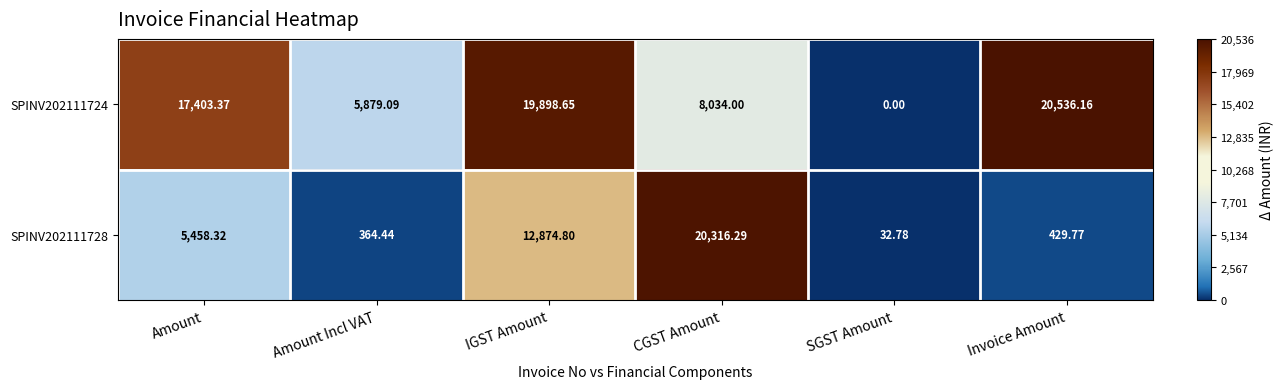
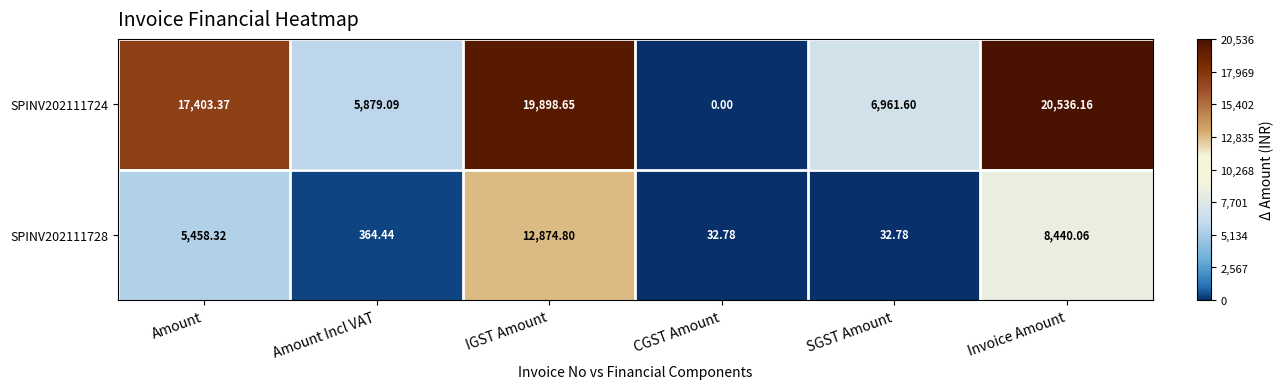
SPINV202111724, CGST Amount: 8,034.00 -> 0.00
SPINV202111724, SGST Amount: 0.00 -> 6,961.60
SPINV202111728, CGST Amount: 20,316.29 -> 32.78
SPINV202111728, Invoice Amount: 429.77 -> 8,440.06
